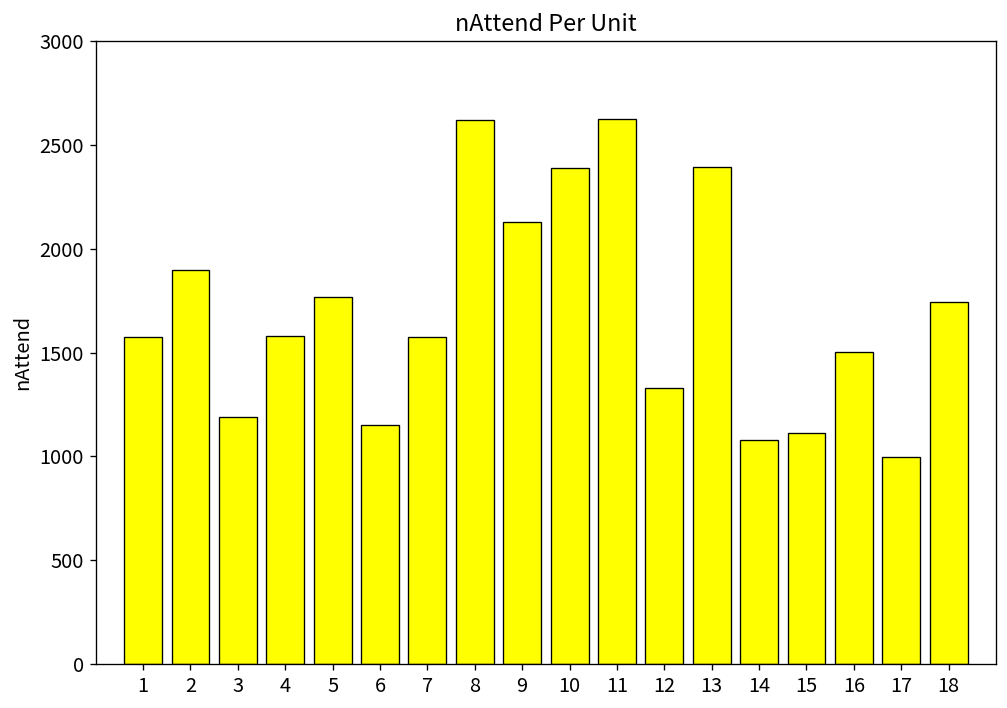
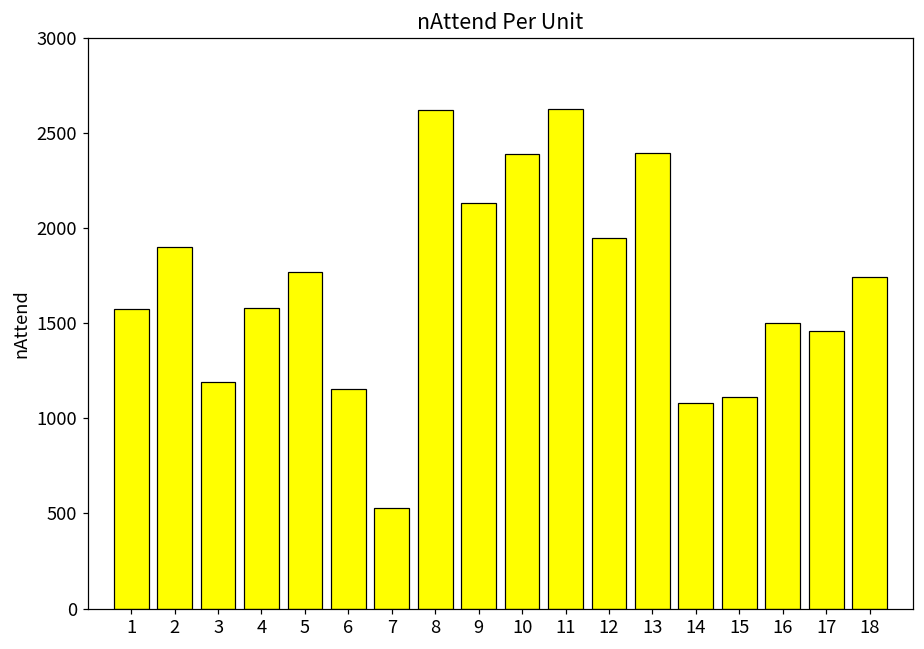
7: 1570 -> 530
12: 1330 -> 1950
17: 1000 -> 1460
